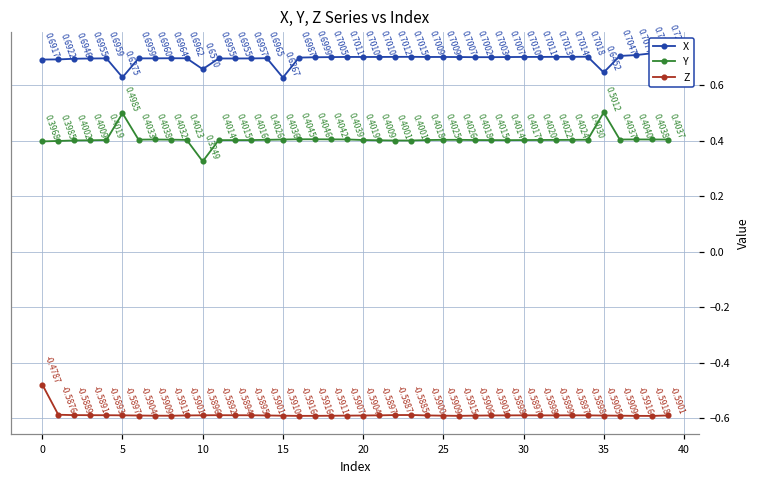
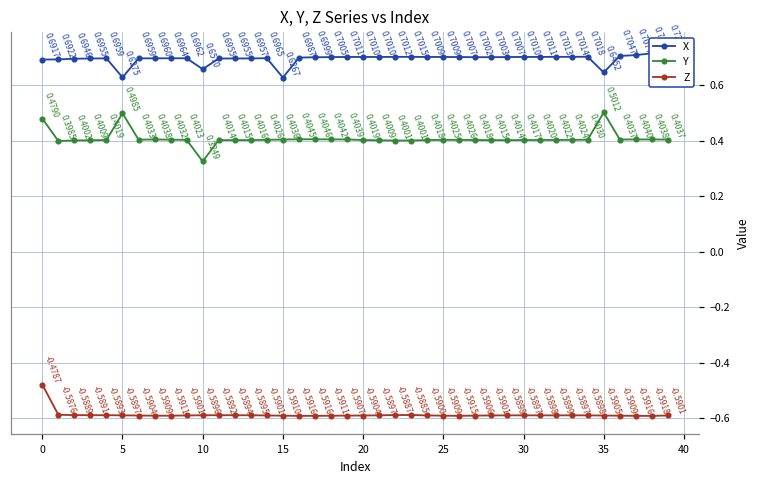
Y, 0: 0.3968 -> 0.4790
